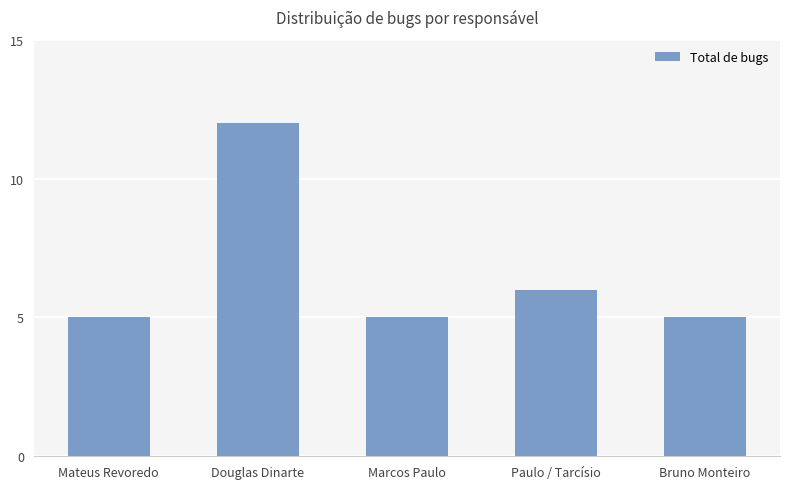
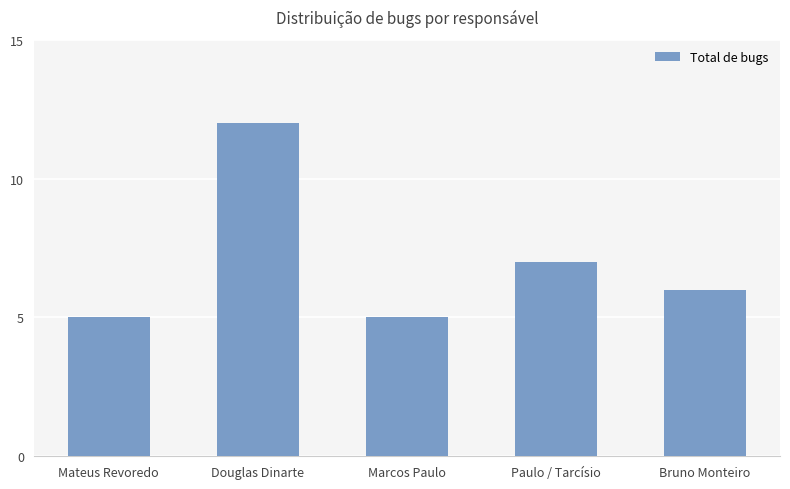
Paulo / Tarcísio: 6 -> 7
Bruno Monteiro: 5 -> 6
